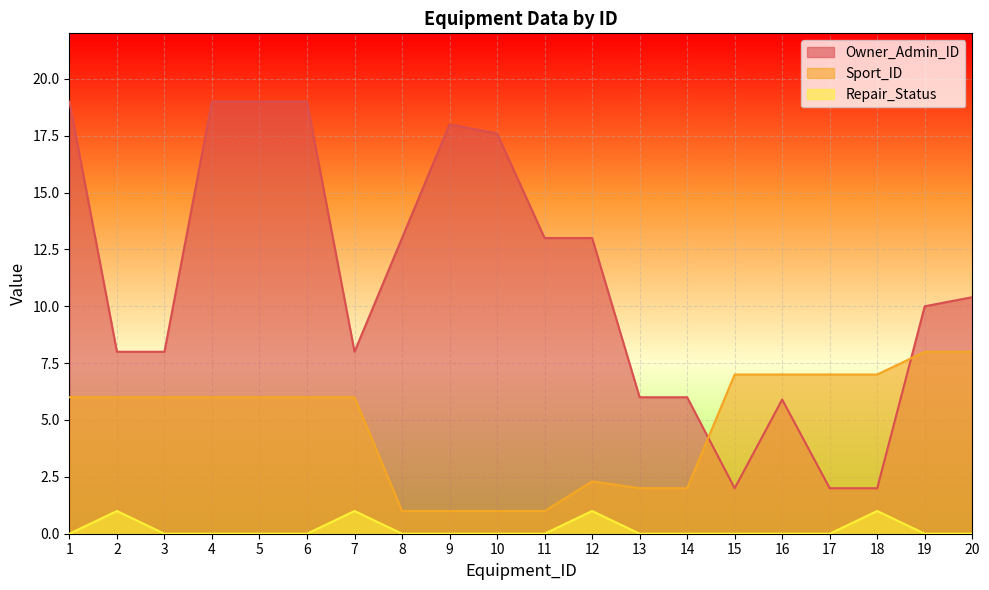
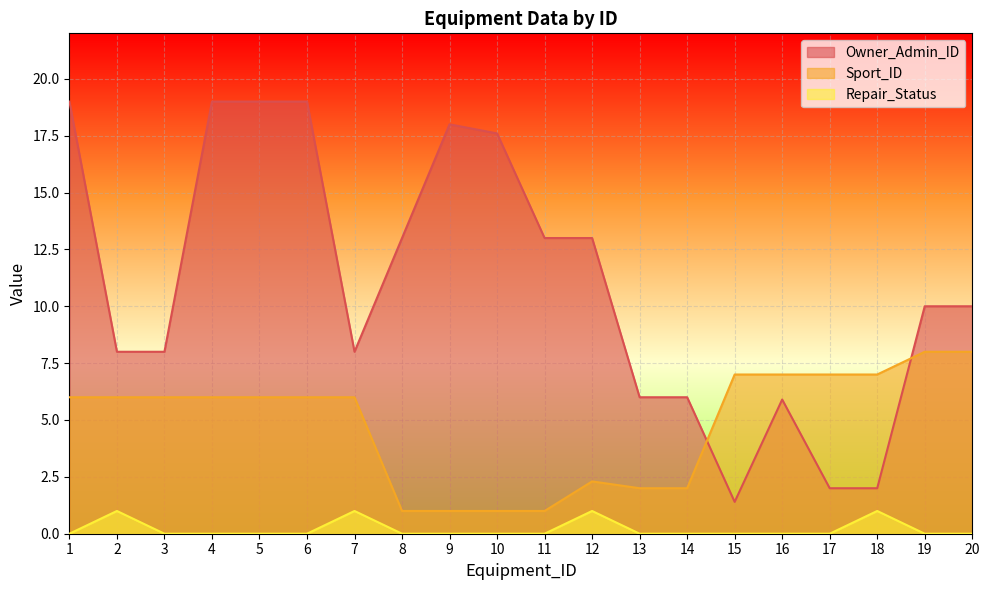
Owner_Admin_ID, 15: 2.0 -> 1.4
Owner_Admin_ID, 20: 10.4 -> 10.0
